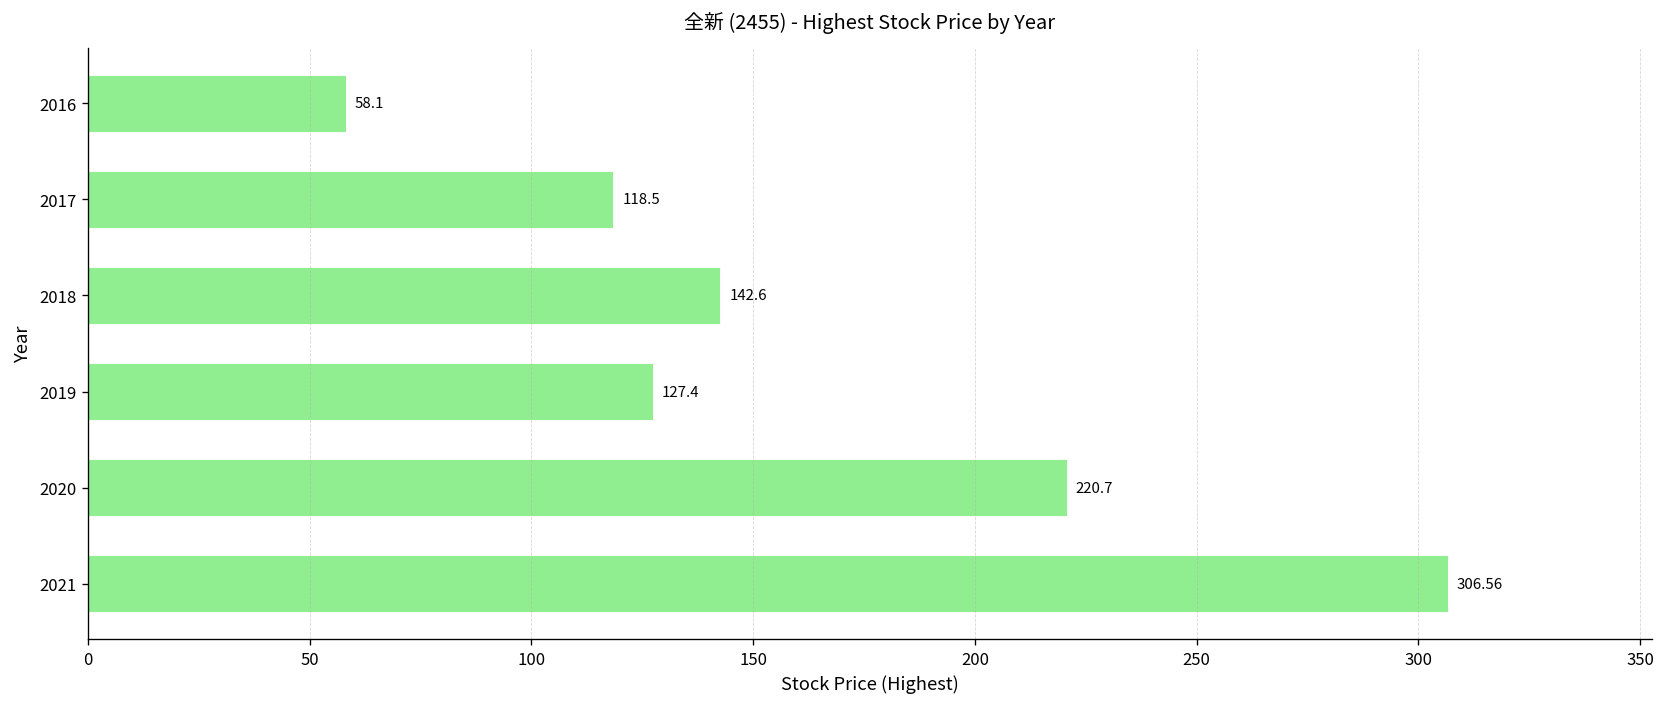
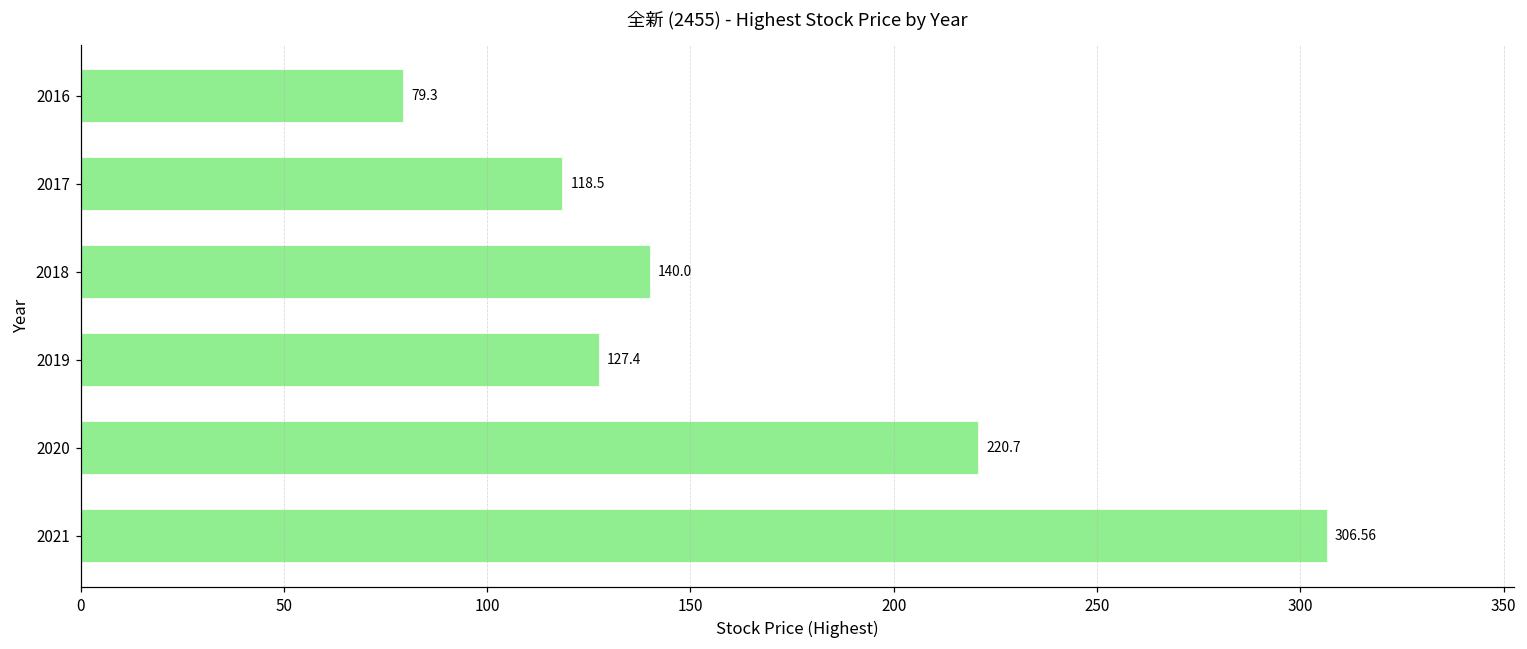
2016: 58.1 -> 79.3
2018: 142.6 -> 140.0
